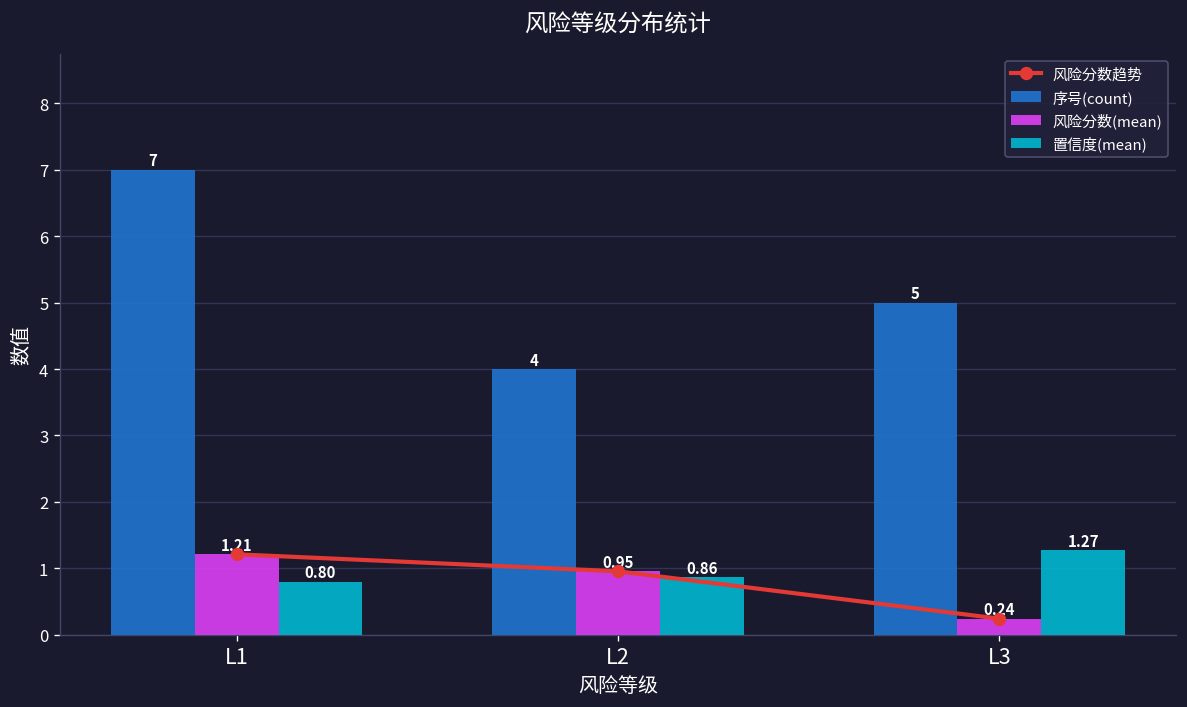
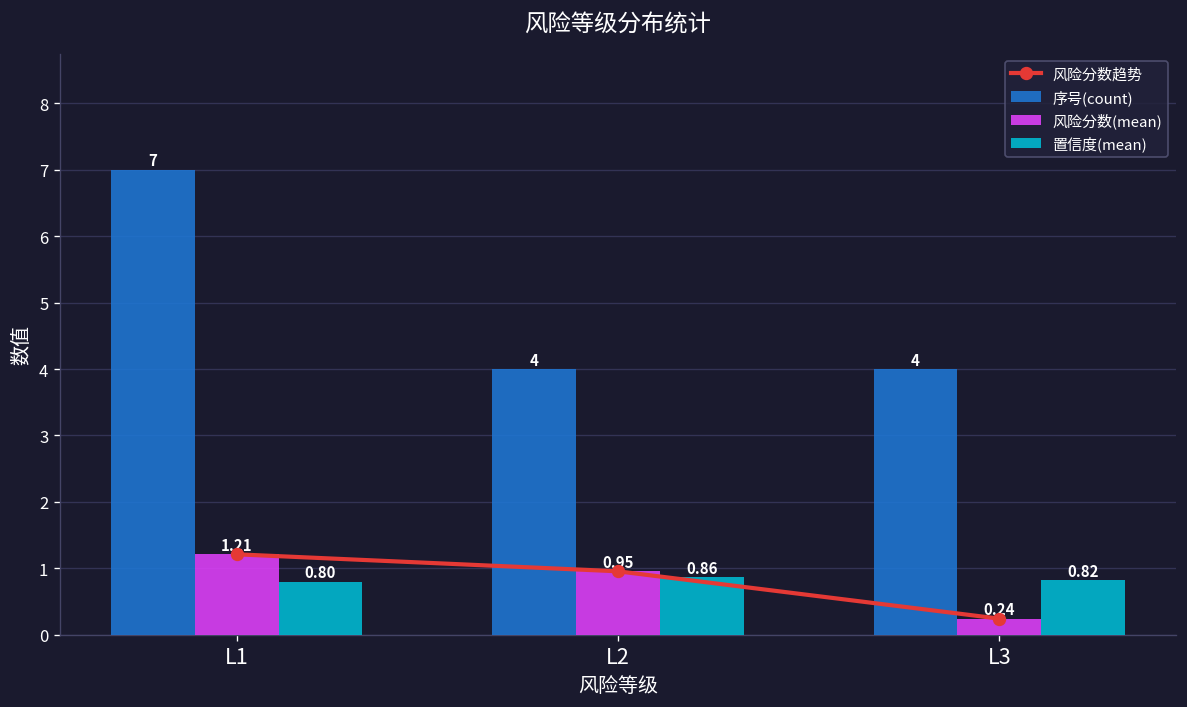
序号(count), L3: 5 -> 4
置信度(mean), L3: 1.27 -> 0.82
